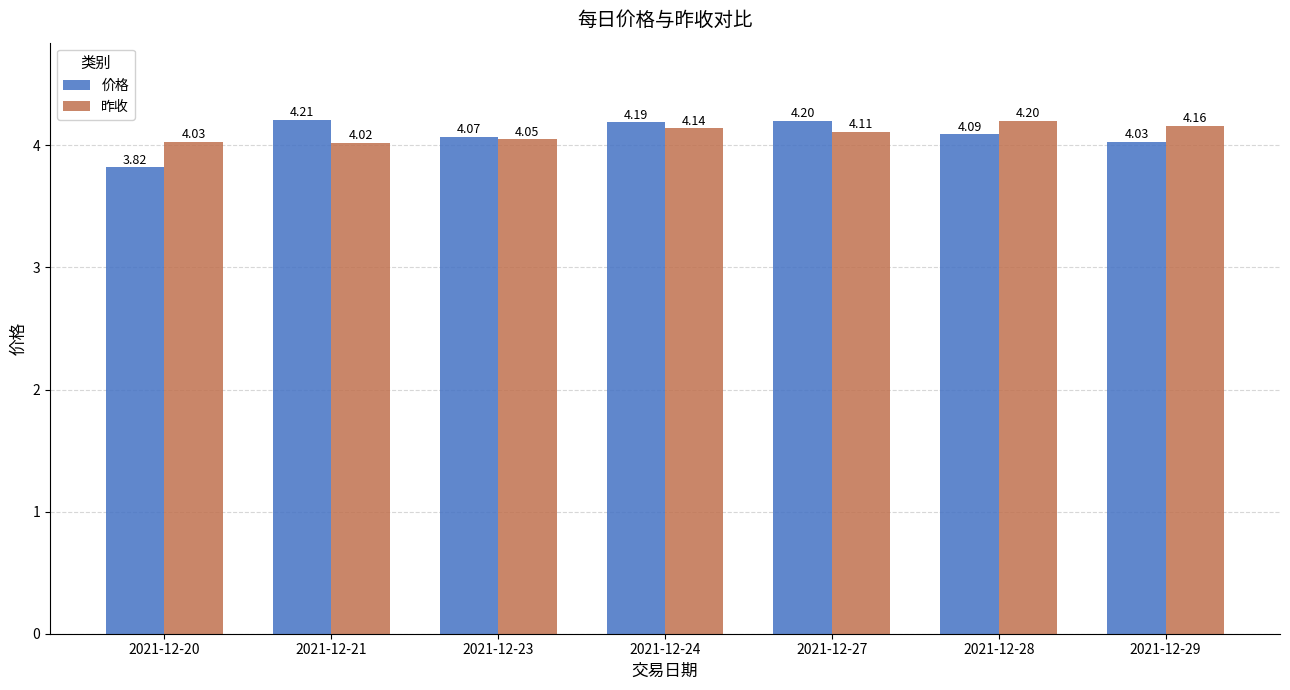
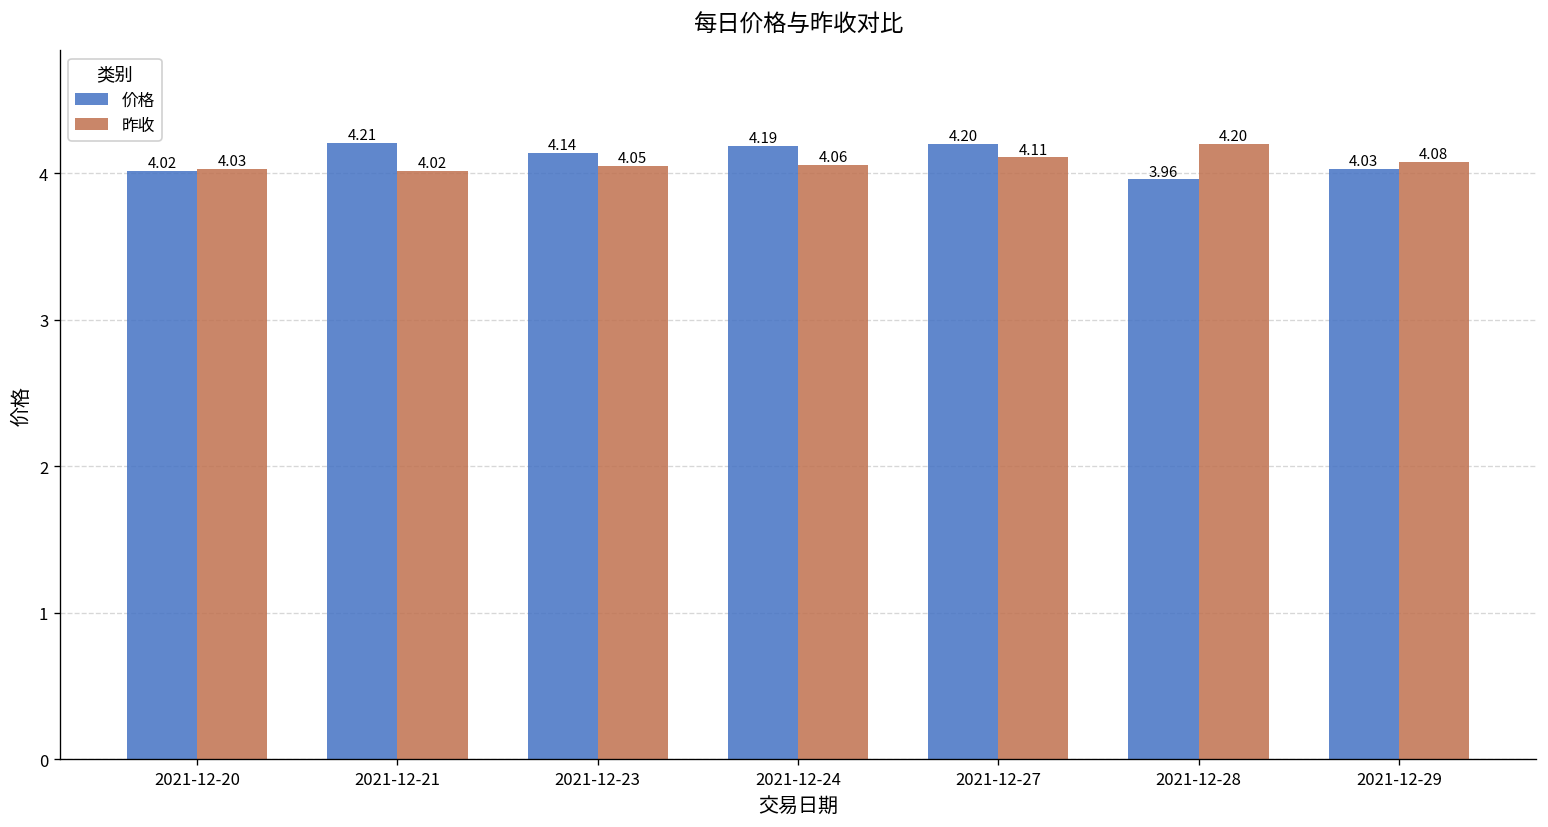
价格, 2021-12-20: 3.82 -> 4.02
价格, 2021-12-23: 4.07 -> 4.14
昨收, 2021-12-24: 4.14 -> 4.06
价格, 2021-12-28: 4.09 -> 3.96
昨收, 2021-12-29: 4.16 -> 4.08
